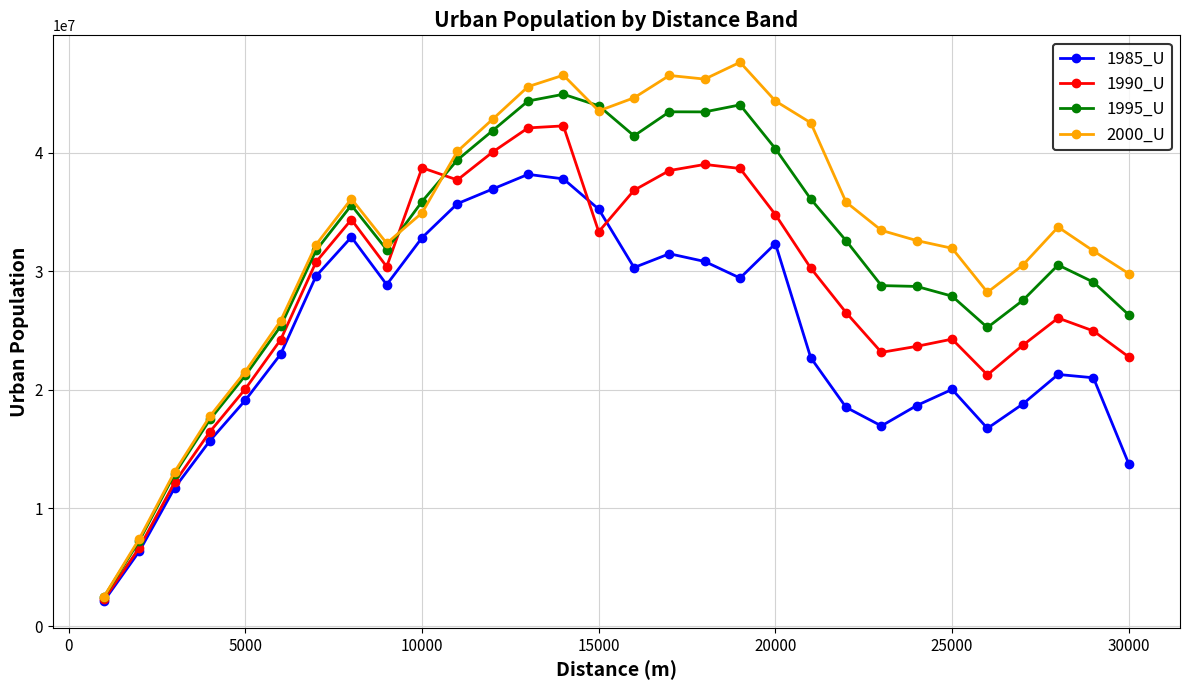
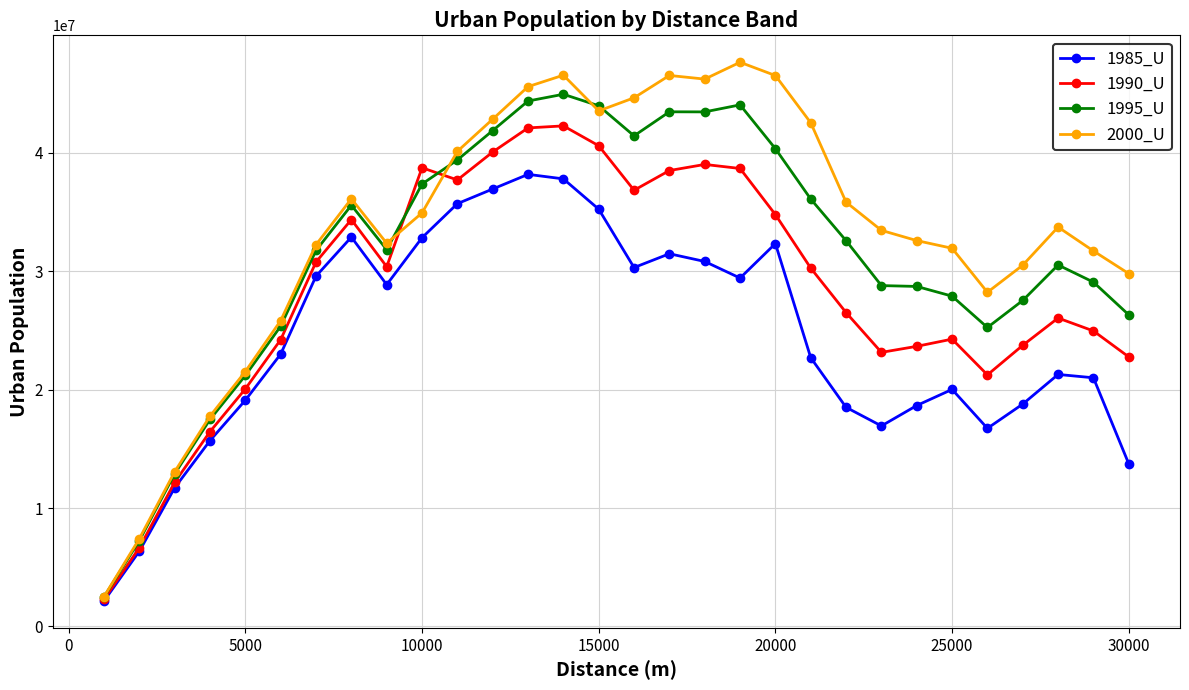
1995_U, 10000: 35900000 -> 37400000
1990_U, 15000: 33300000 -> 40600000
2000_U, 20000: 44400000 -> 46500000
